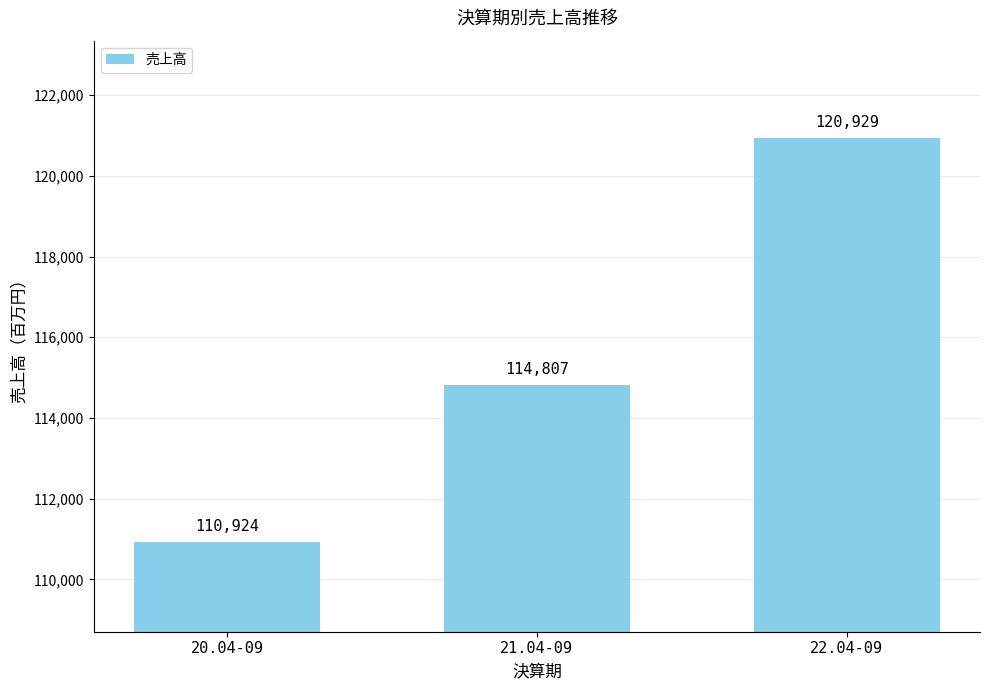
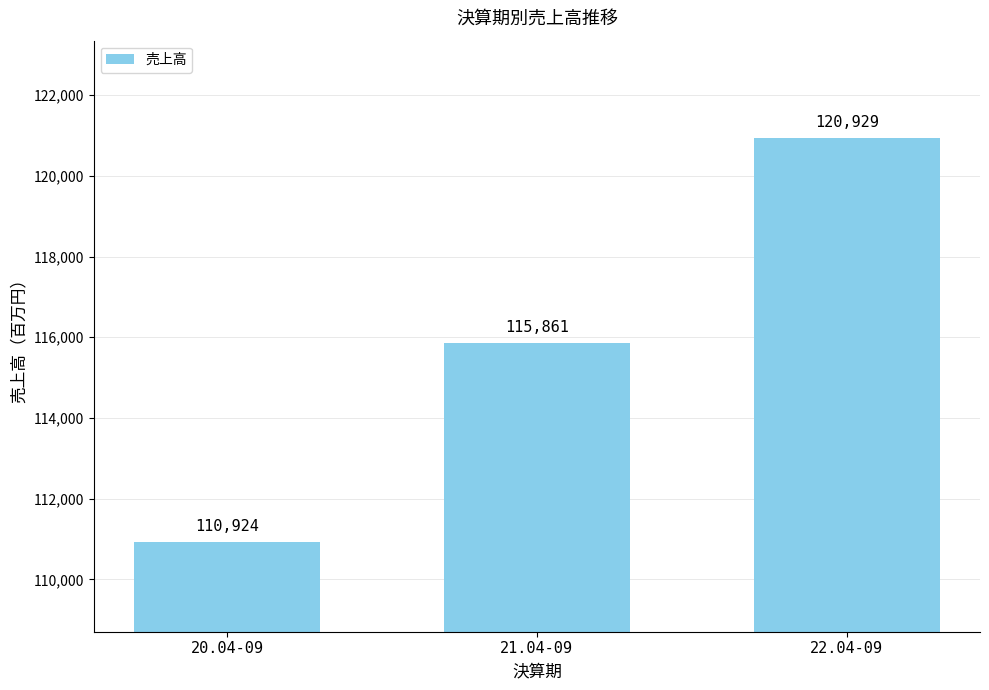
21.04-09: 114,807 -> 115,861
